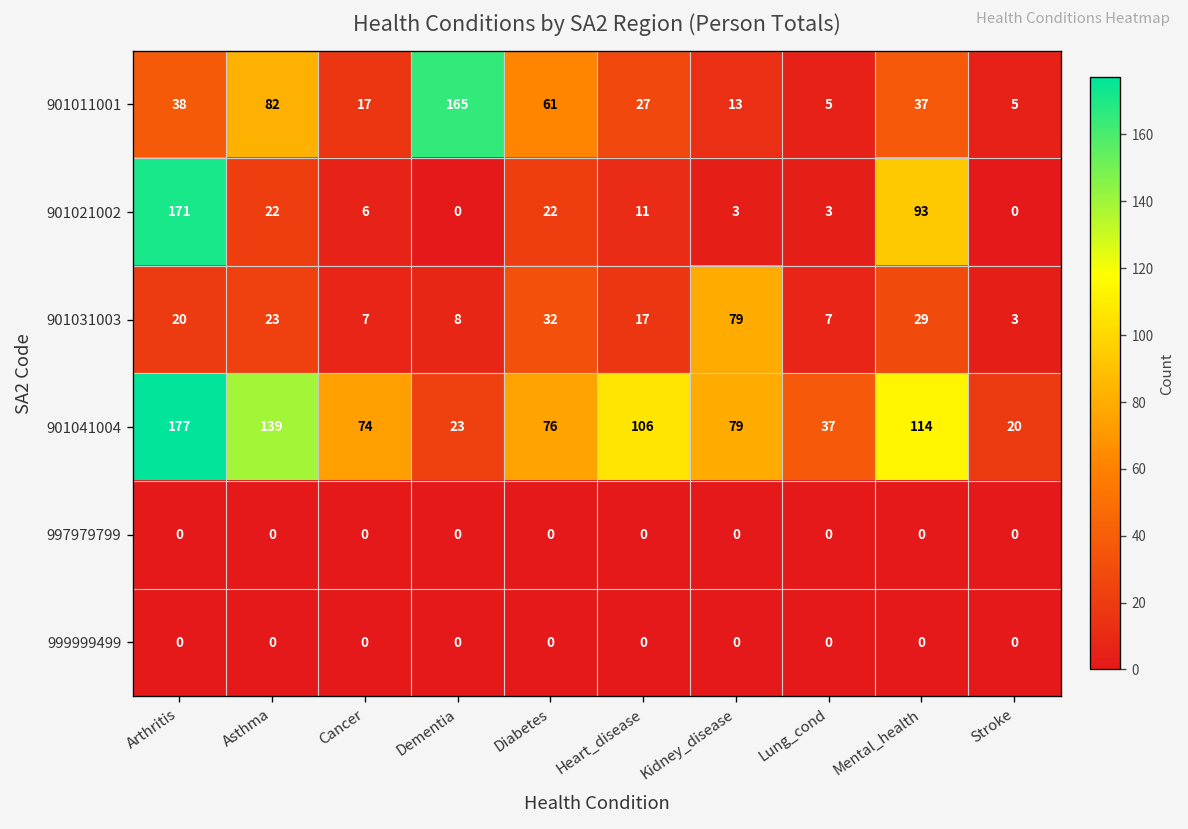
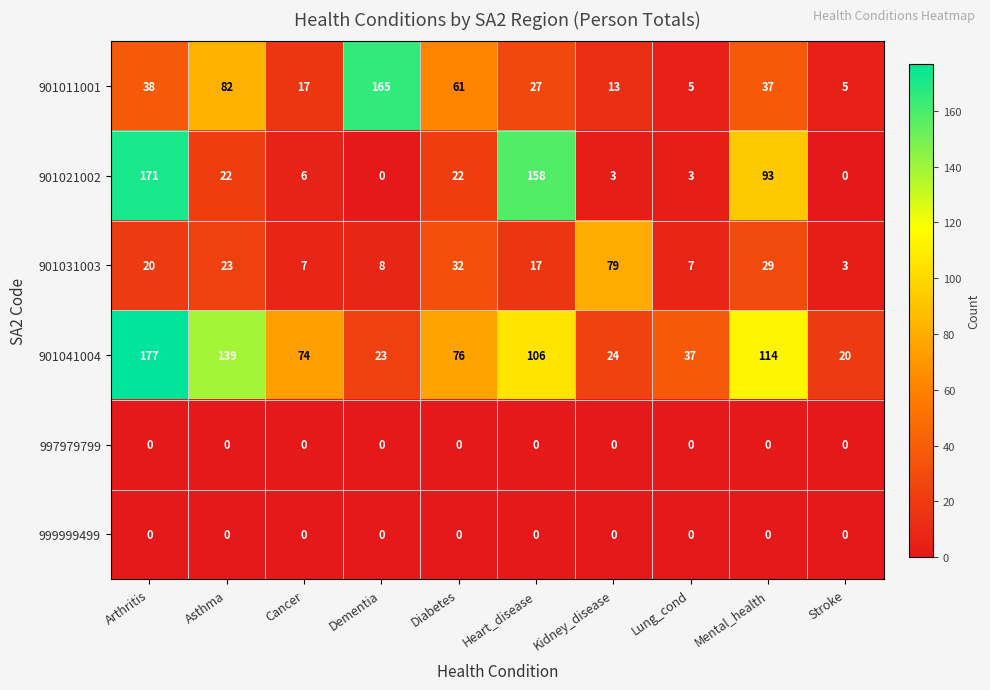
901021002, Heart_disease: 11 -> 158
901041004, Kidney_disease: 79 -> 24
